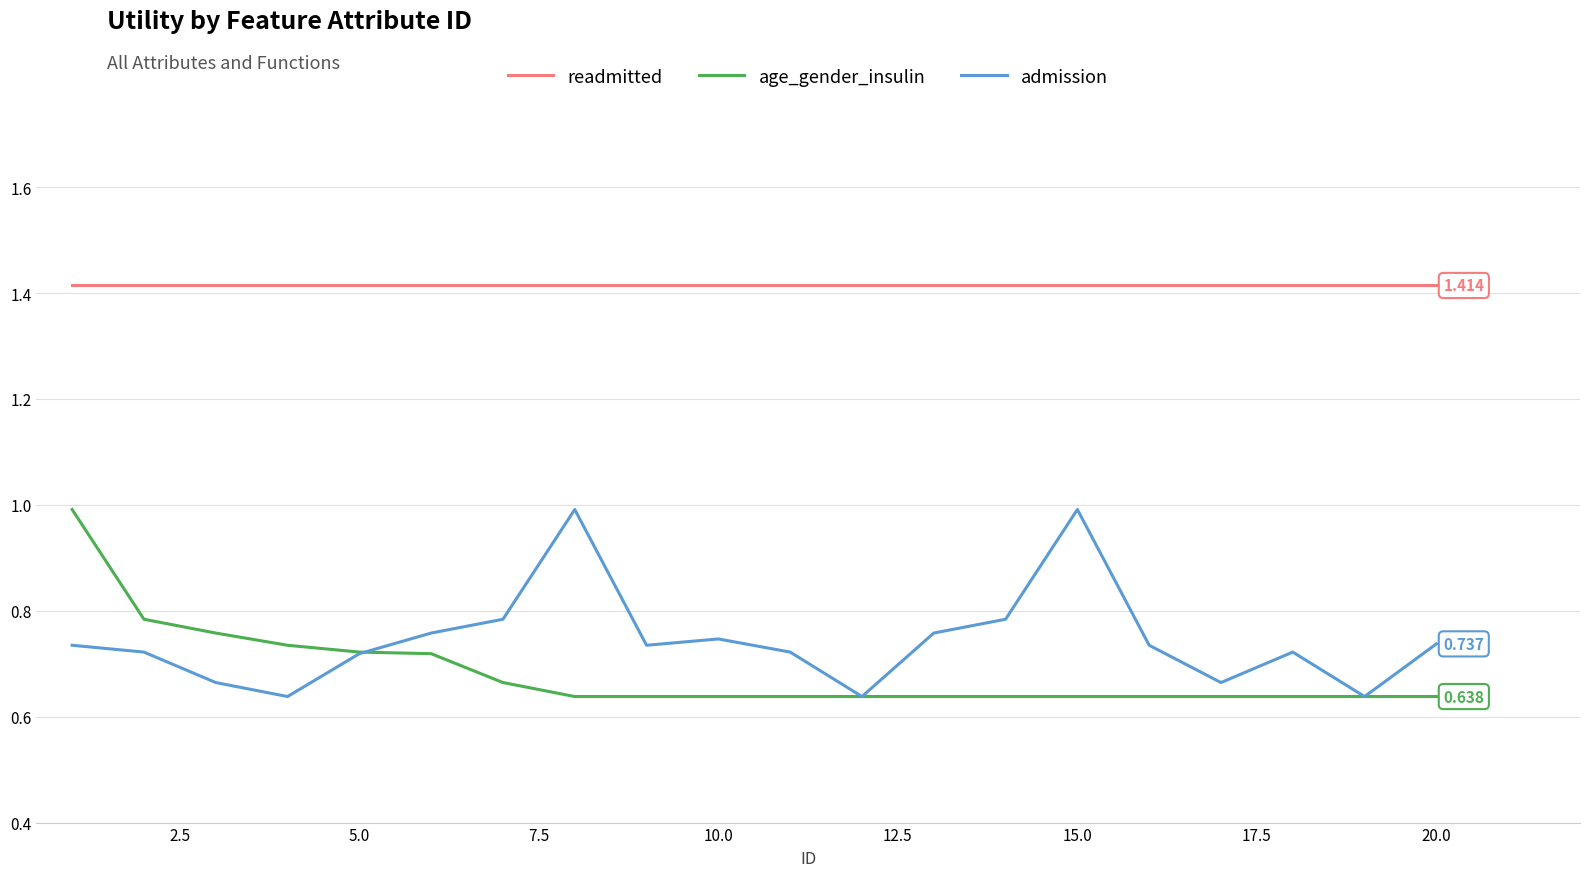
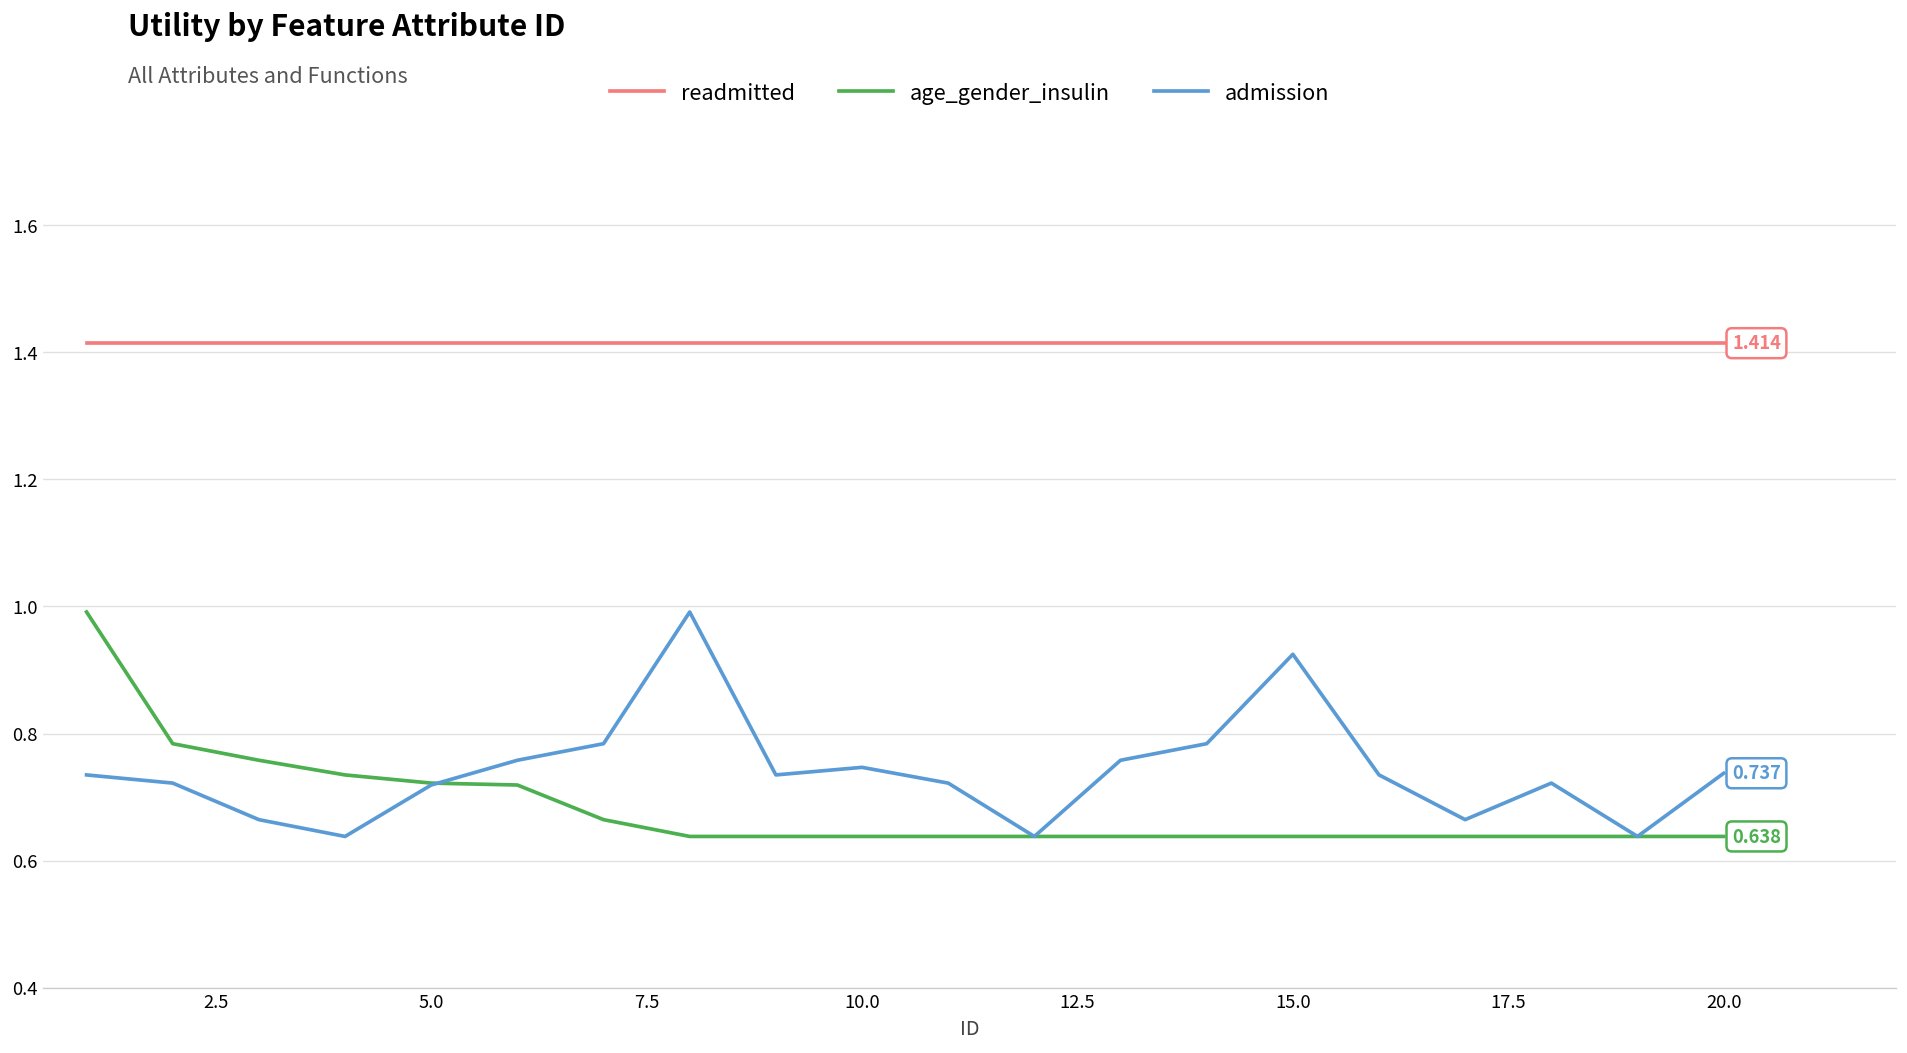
admission, 15.0: 0.99 -> 0.92
